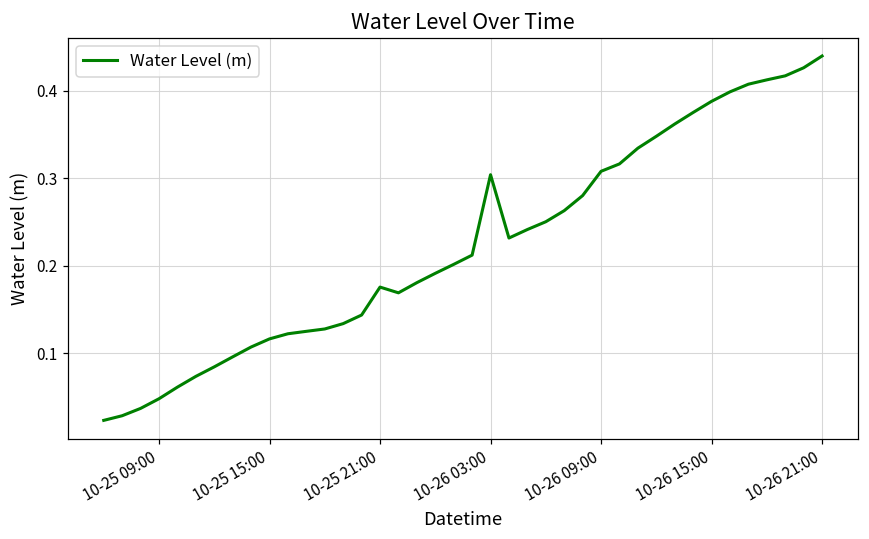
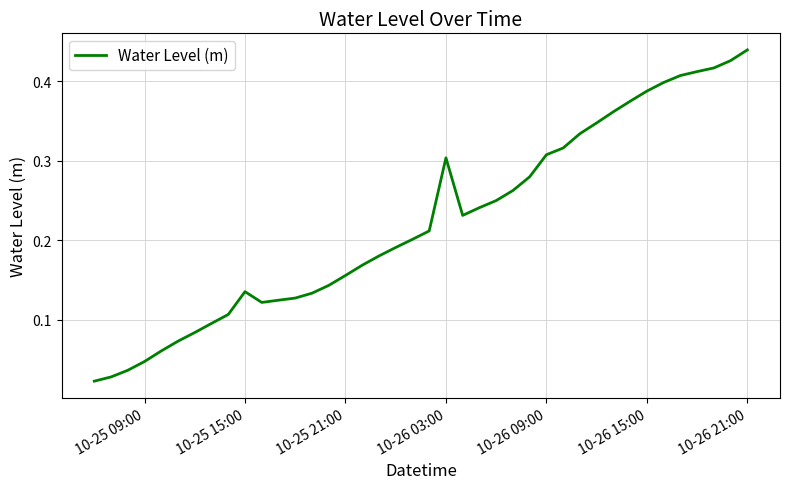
10-25 15:00: 0.12 -> 0.14
10-25 21:00: 0.18 -> 0.16
